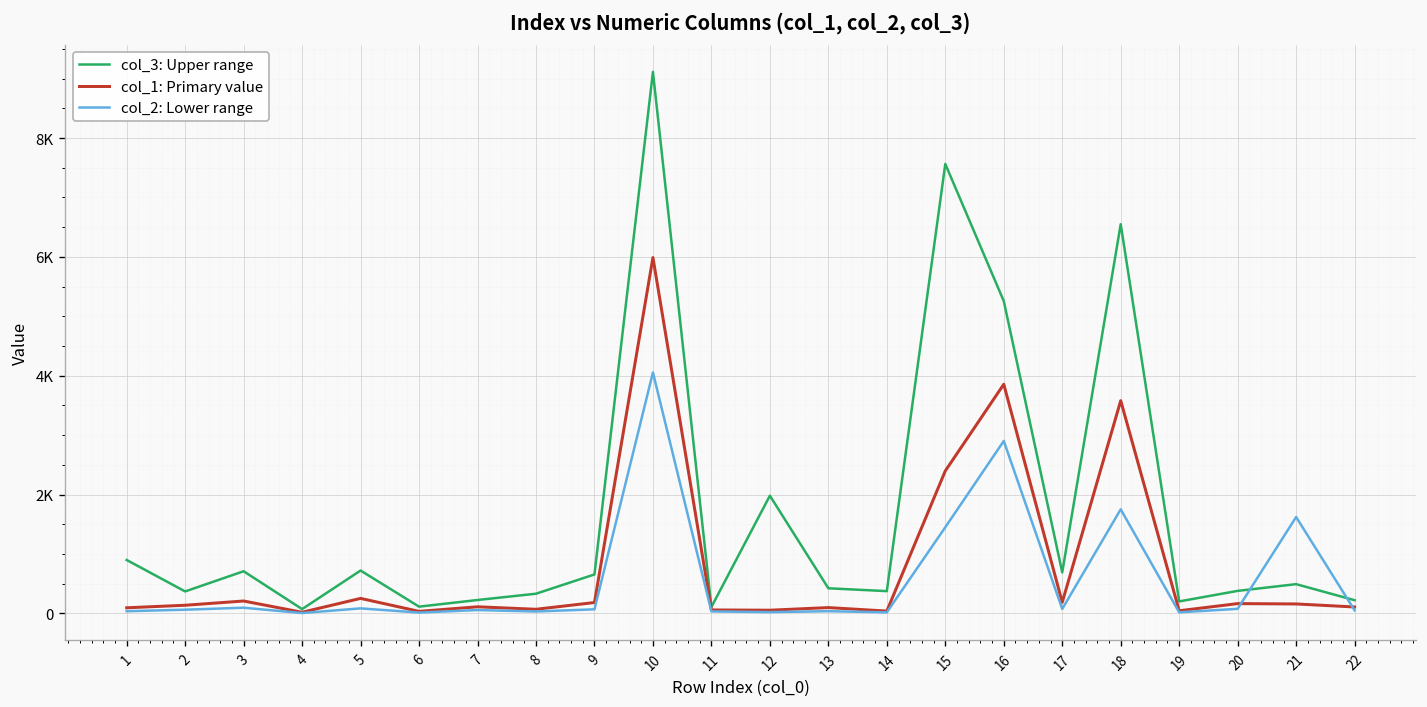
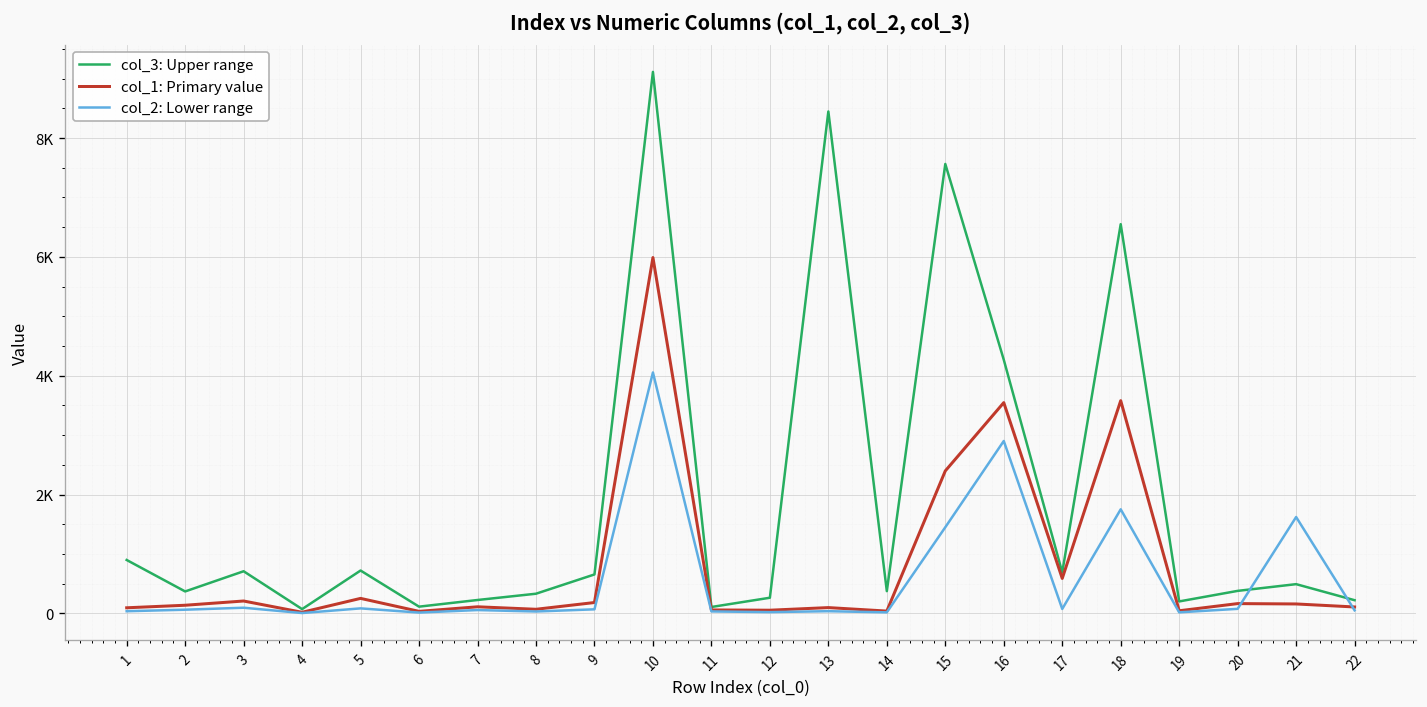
col_3: Upper range, 12: 2000 -> 300
col_3: Upper range, 13: 400 -> 8400
col_3: Upper range, 16: 5300 -> 4300
col_1: Primary value, 16: 3900 -> 3500
col_1: Primary value, 17: 200 -> 600
